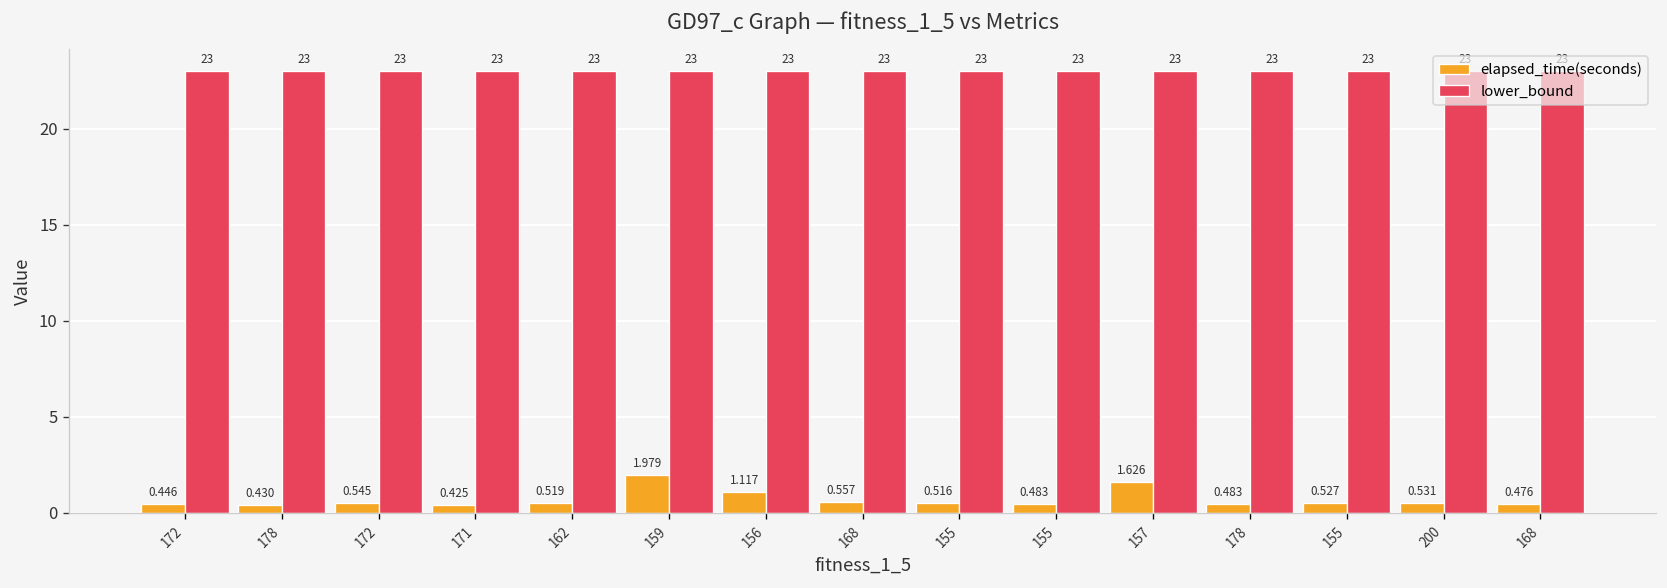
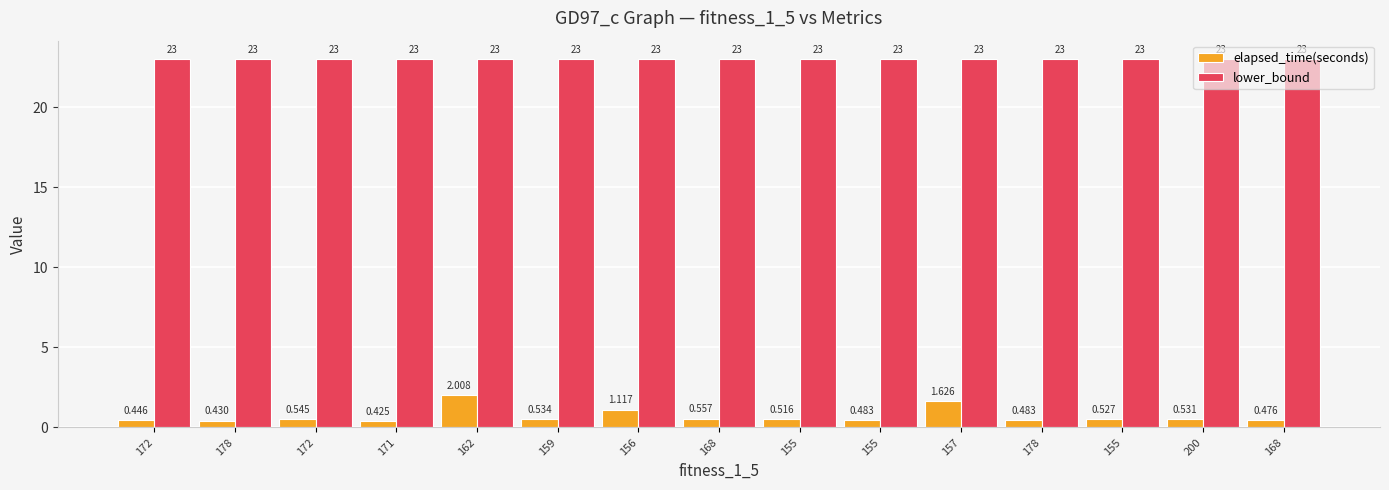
elapsed_time(seconds), 162: 0.519 -> 2.008
elapsed_time(seconds), 159: 1.979 -> 0.534
